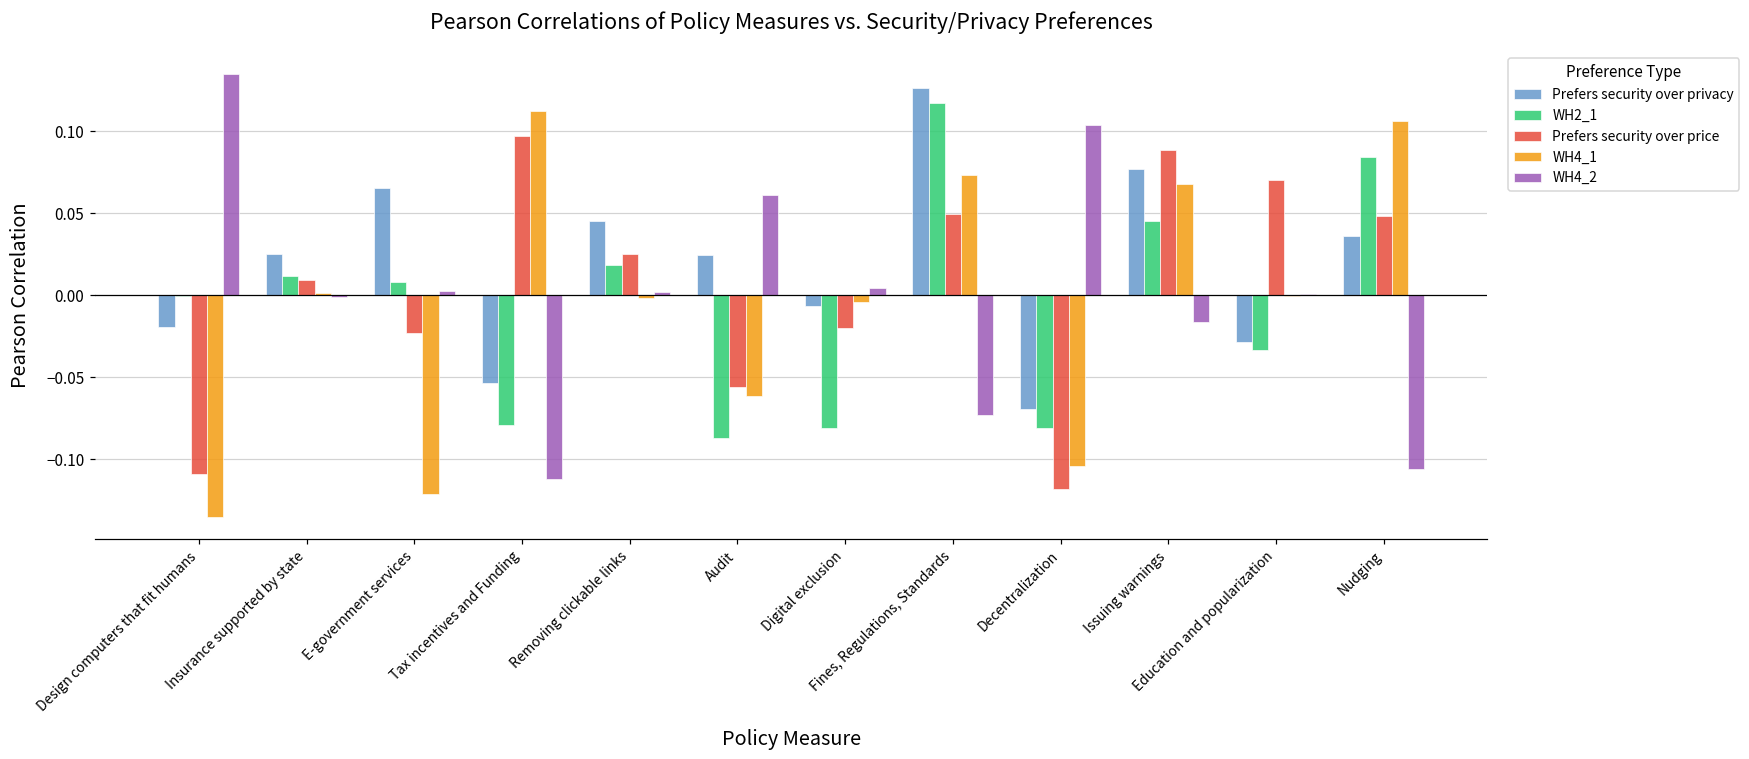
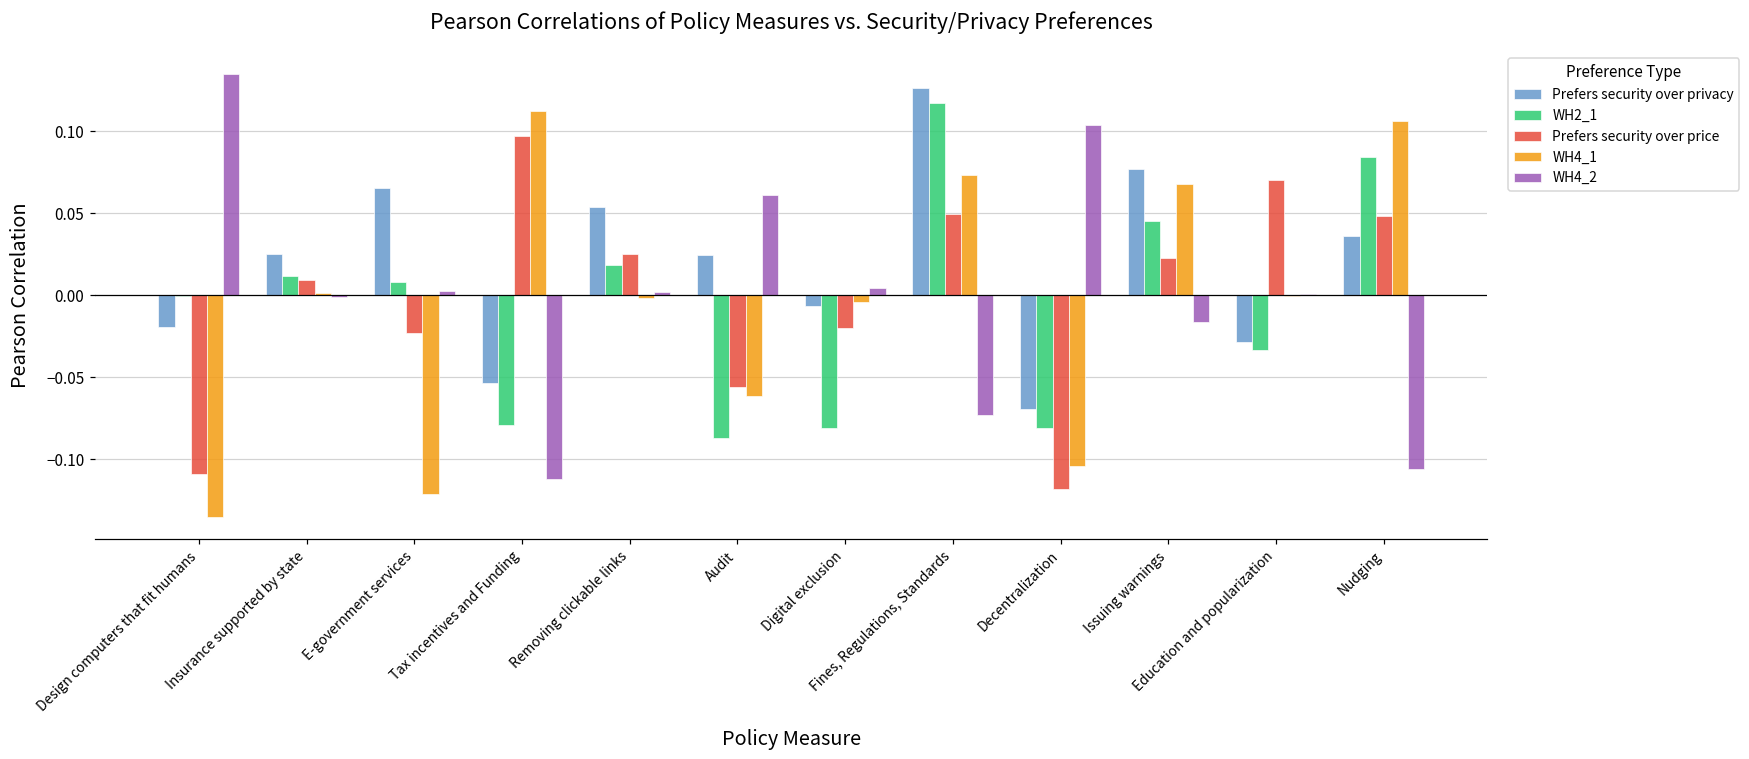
Prefers security over privacy, Removing clickable links: 0.045 -> 0.054
Prefers security over price, Issuing warnings: 0.089 -> 0.023
